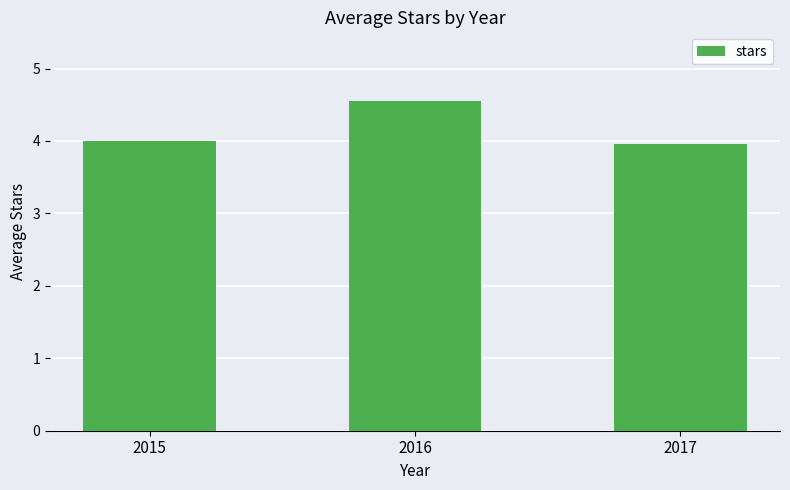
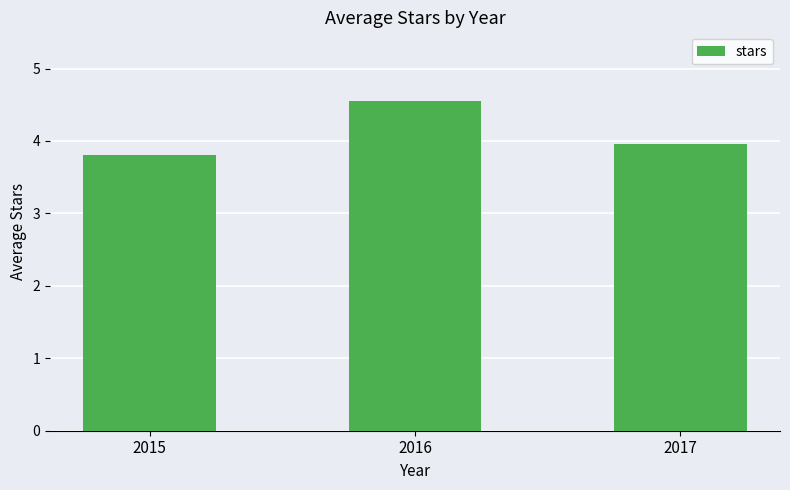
2015: 4.0 -> 3.8
